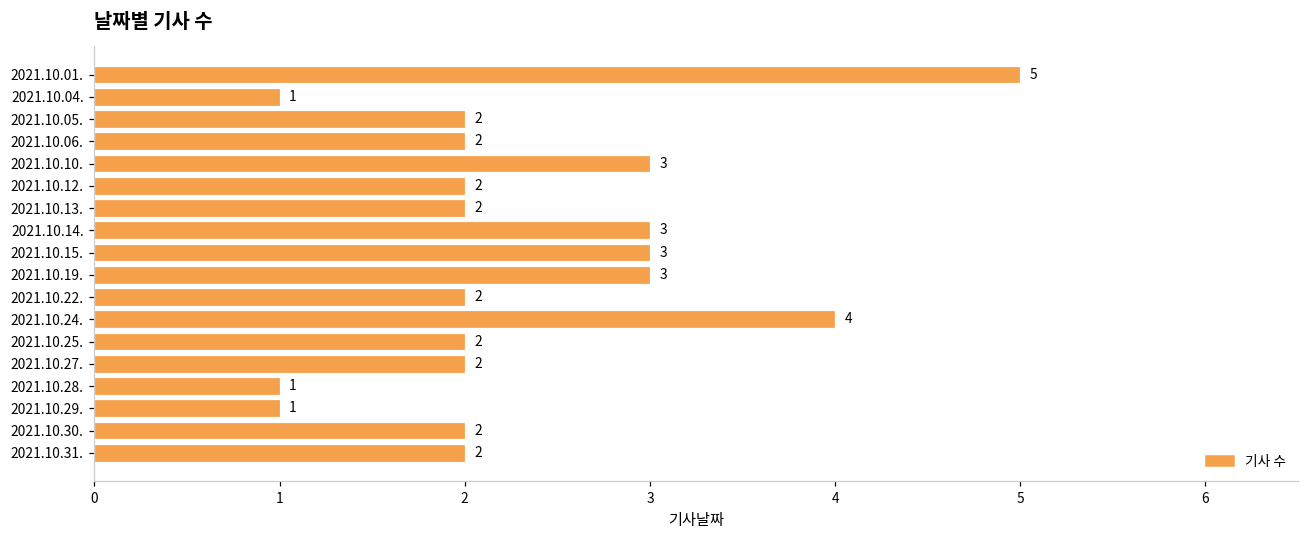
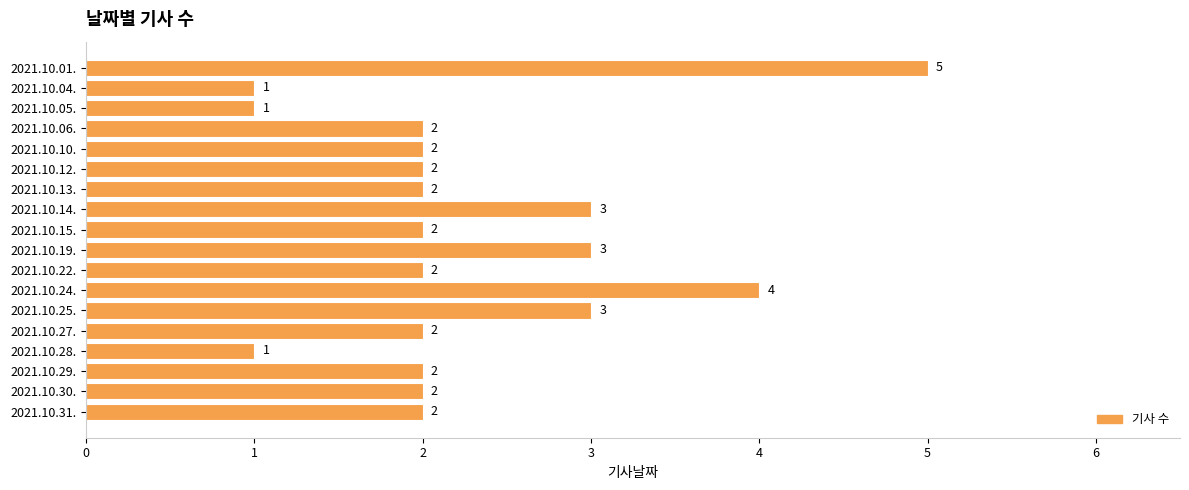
2021.10.05.: 2 -> 1
2021.10.10.: 3 -> 2
2021.10.15.: 3 -> 2
2021.10.25.: 2 -> 3
2021.10.29.: 1 -> 2
